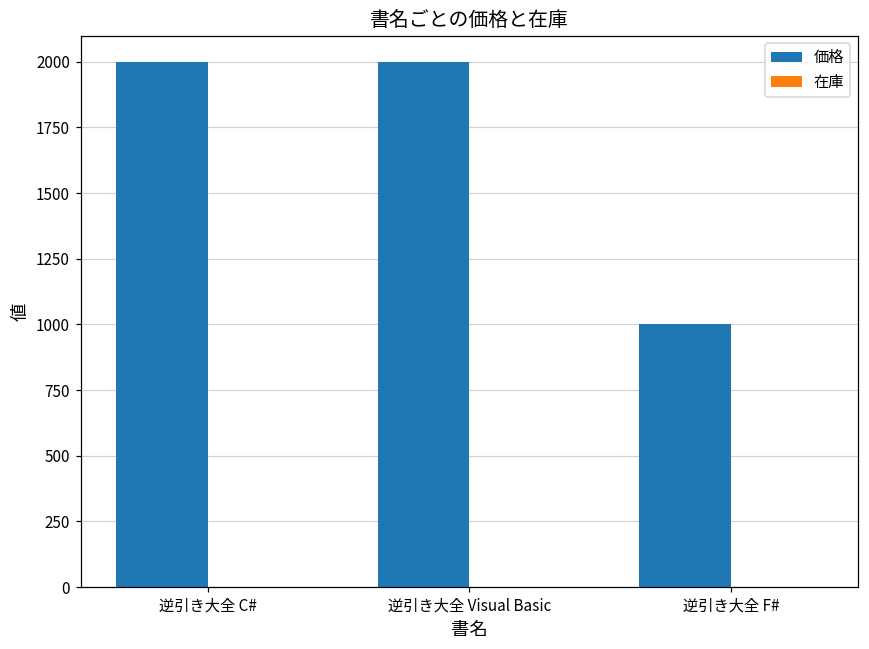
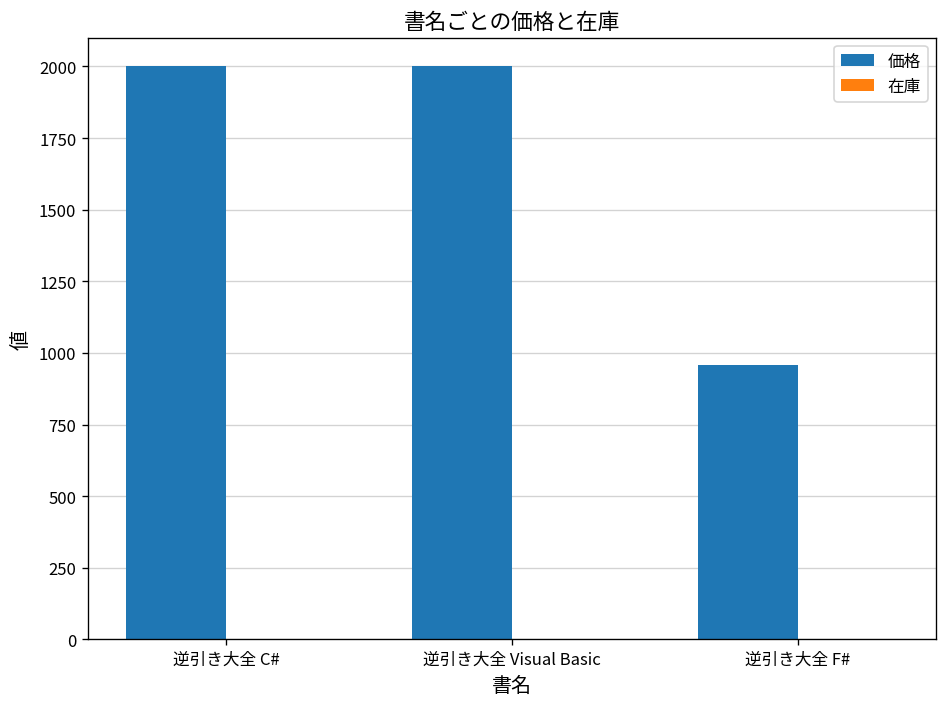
価格, 逆引き大全 F#: 1000 -> 960
